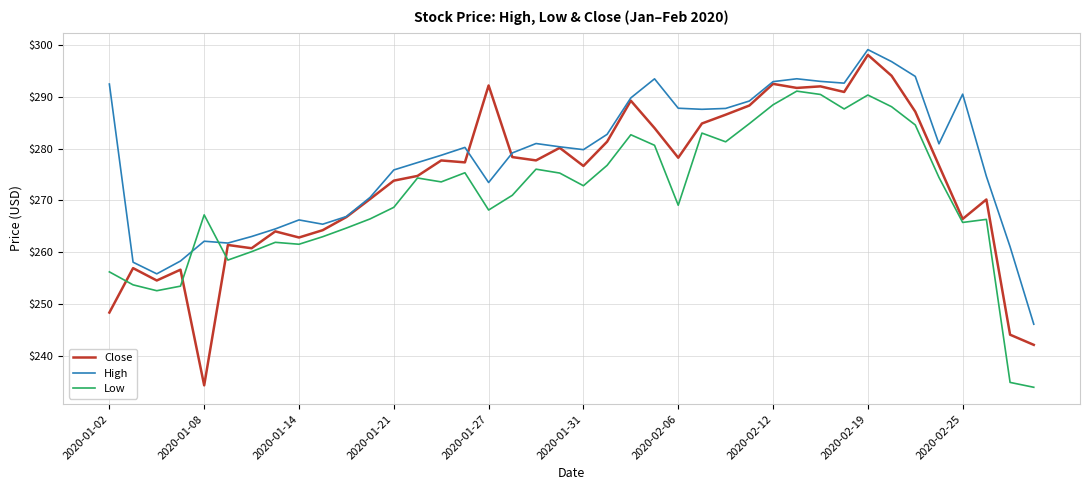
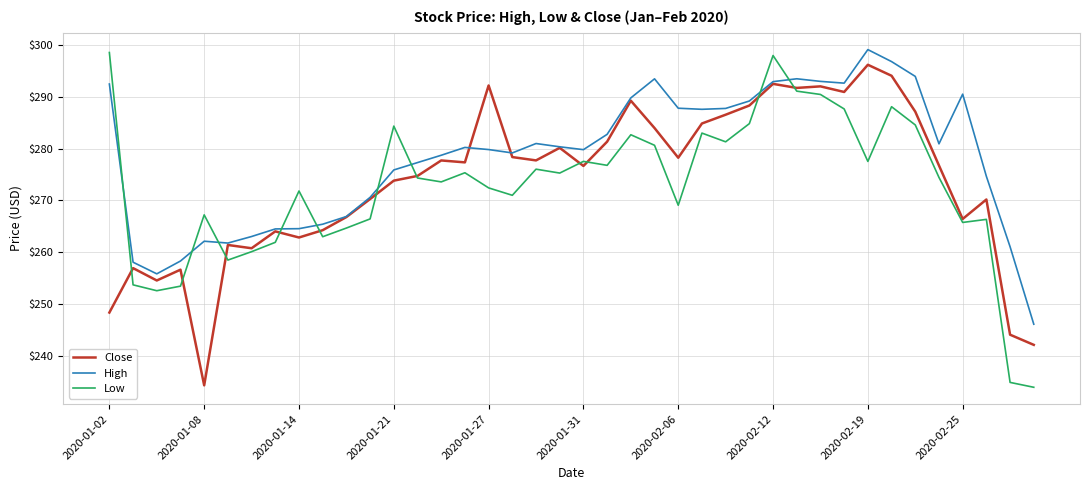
Low, 2020-01-02: $256 -> $299
High, 2020-01-14: $266 -> $265
Low, 2020-01-14: $262 -> $272
Low, 2020-01-21: $269 -> $284
High, 2020-01-27: $273 -> $280
Low, 2020-01-27: $268 -> $272
Low, 2020-01-31: $273 -> $278
Low, 2020-02-12: $288 -> $298
Close, 2020-02-19: $298 -> $296
Low, 2020-02-19: $290 -> $278
